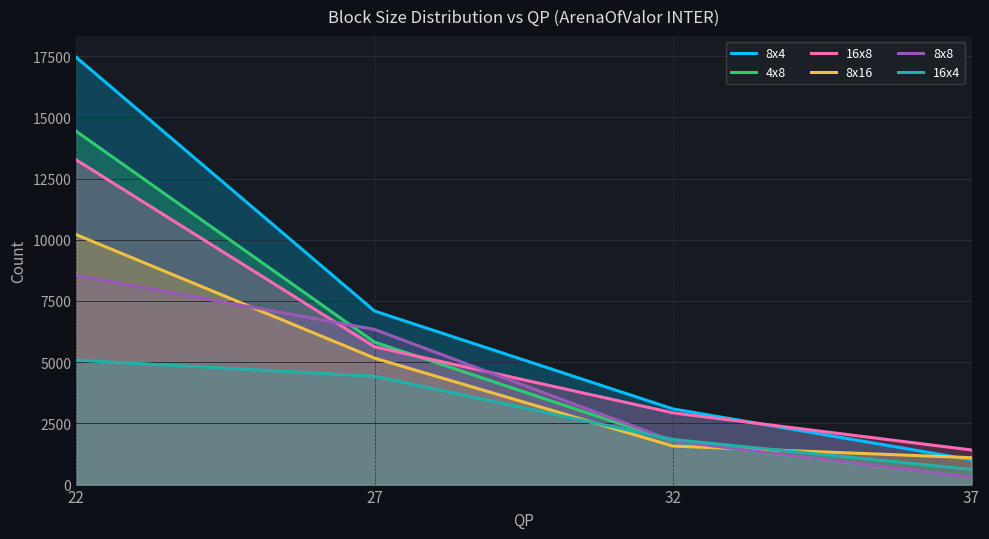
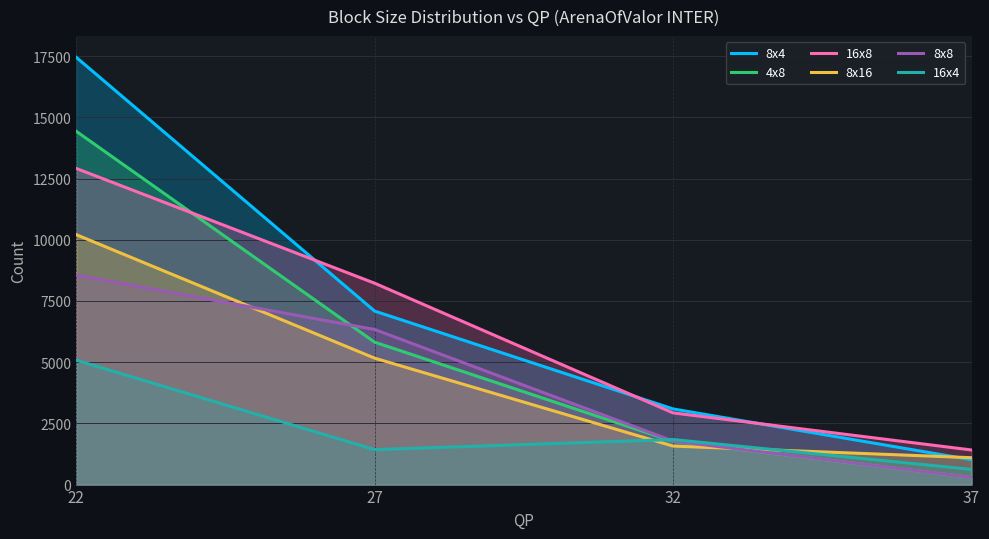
16x8, 22: 13300 -> 12900
16x8, 27: 5600 -> 8200
16x4, 27: 4400 -> 1400
